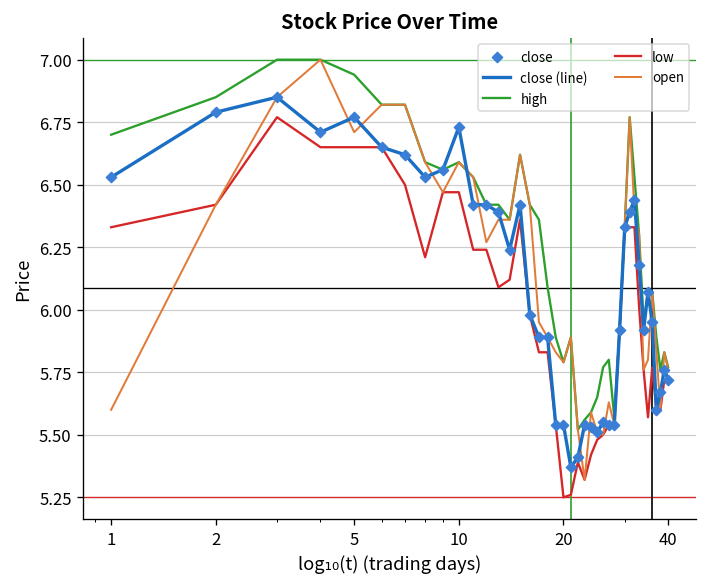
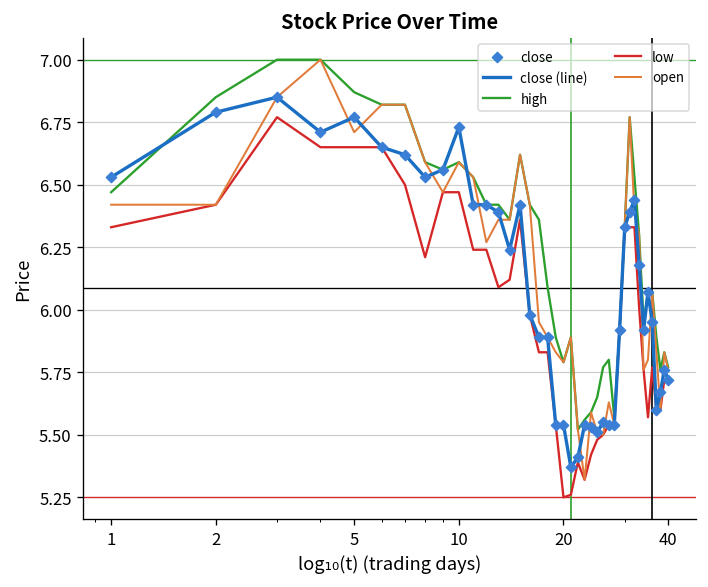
high, 1: 6.70 -> 6.47
open, 1: 5.60 -> 6.42
high, 5: 6.94 -> 6.87
